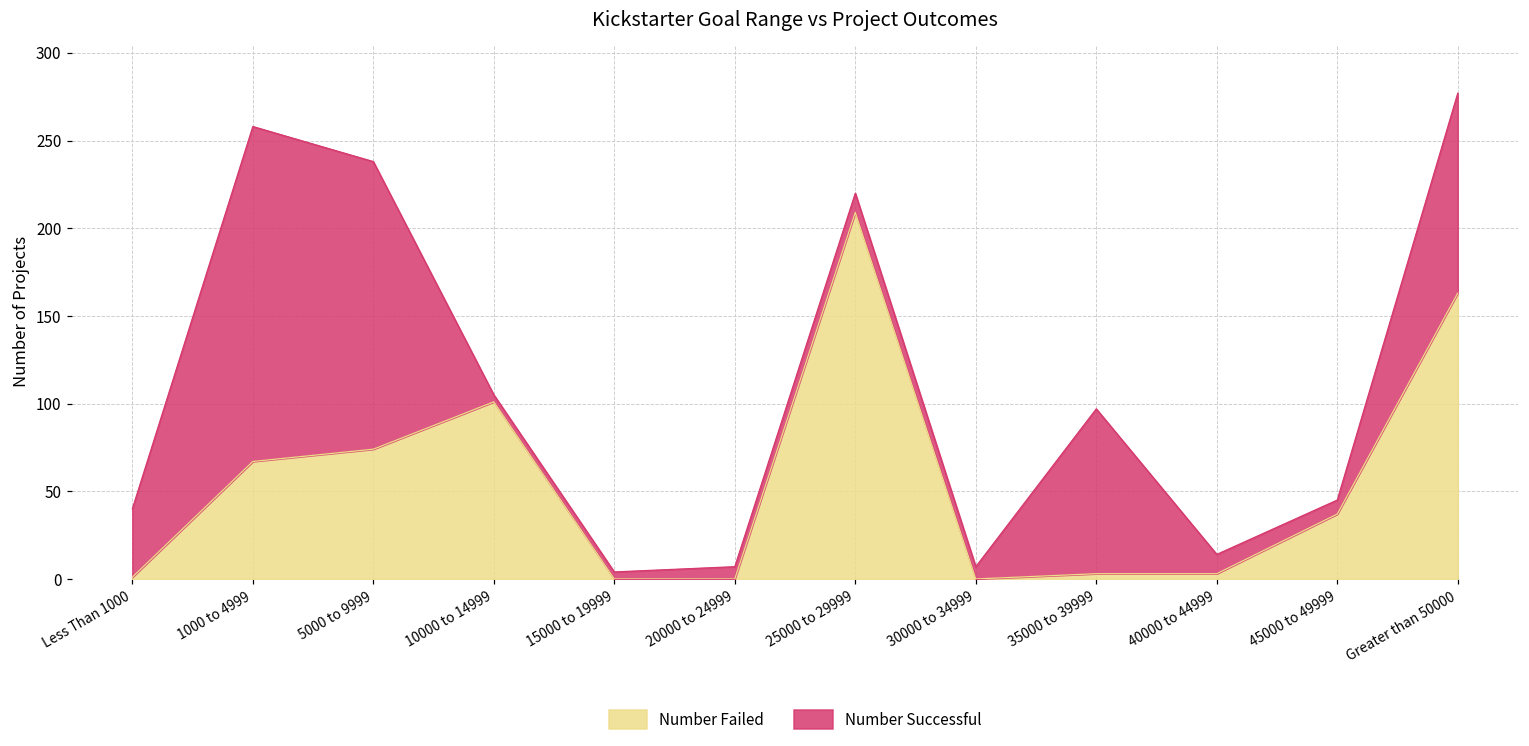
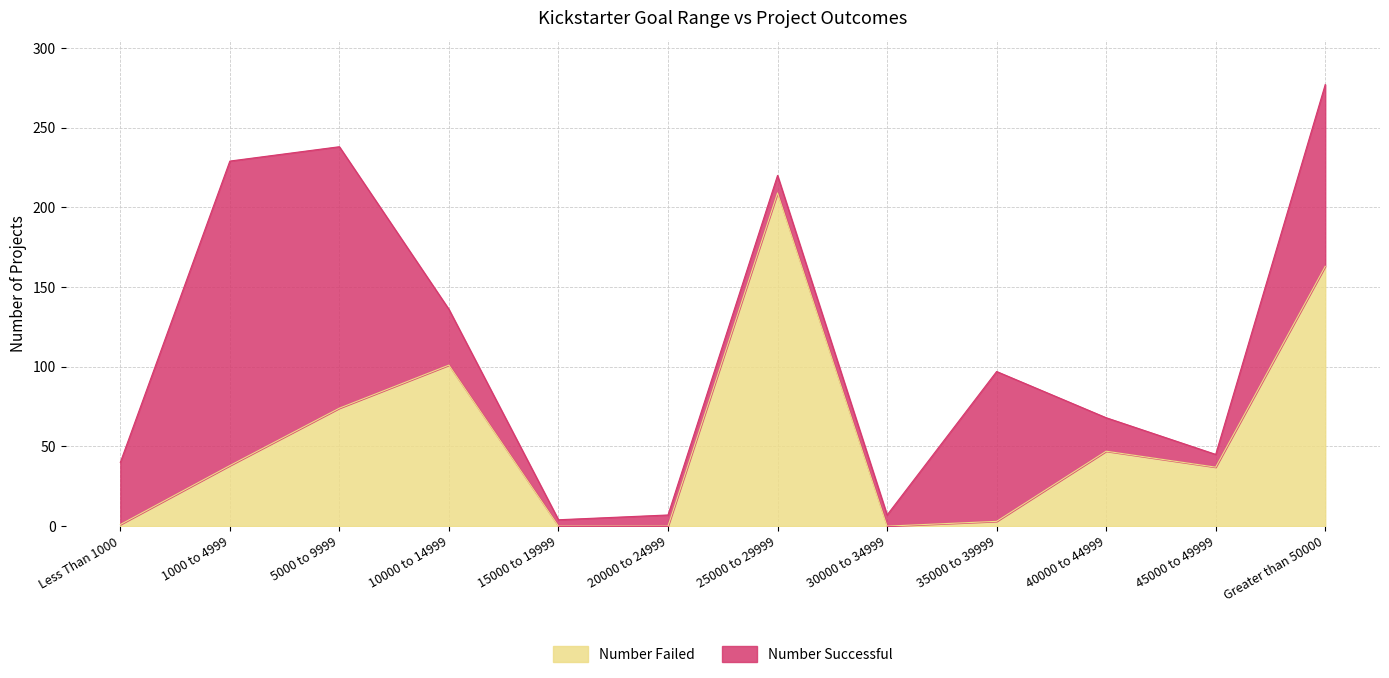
Number Failed, 1000 to 4999: 67 -> 38
Number Successful, 10000 to 14999: 4 -> 35
Number Failed, 40000 to 44999: 3 -> 47
Number Successful, 40000 to 44999: 11 -> 21
